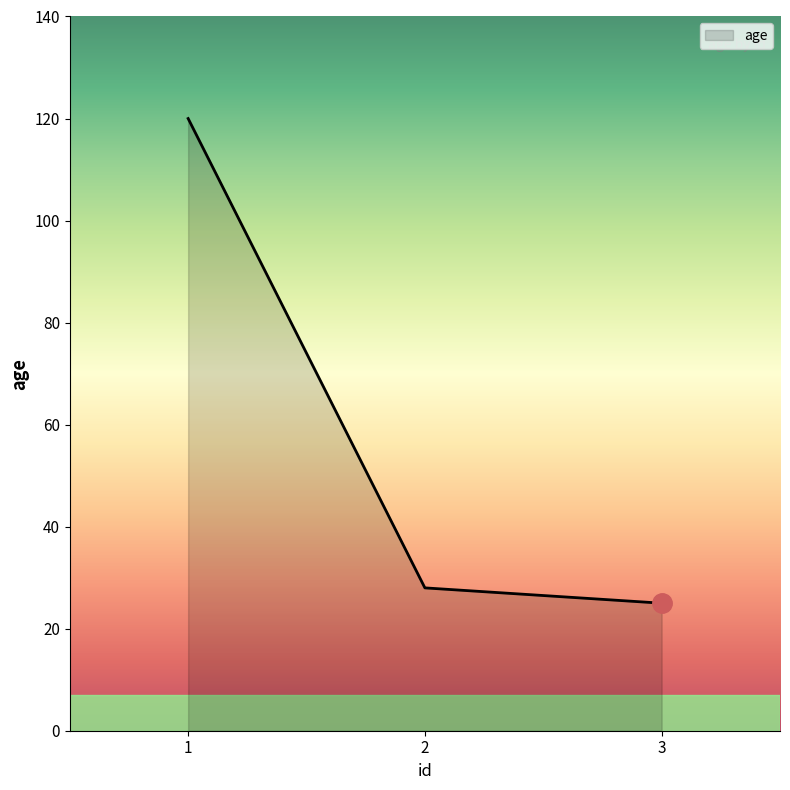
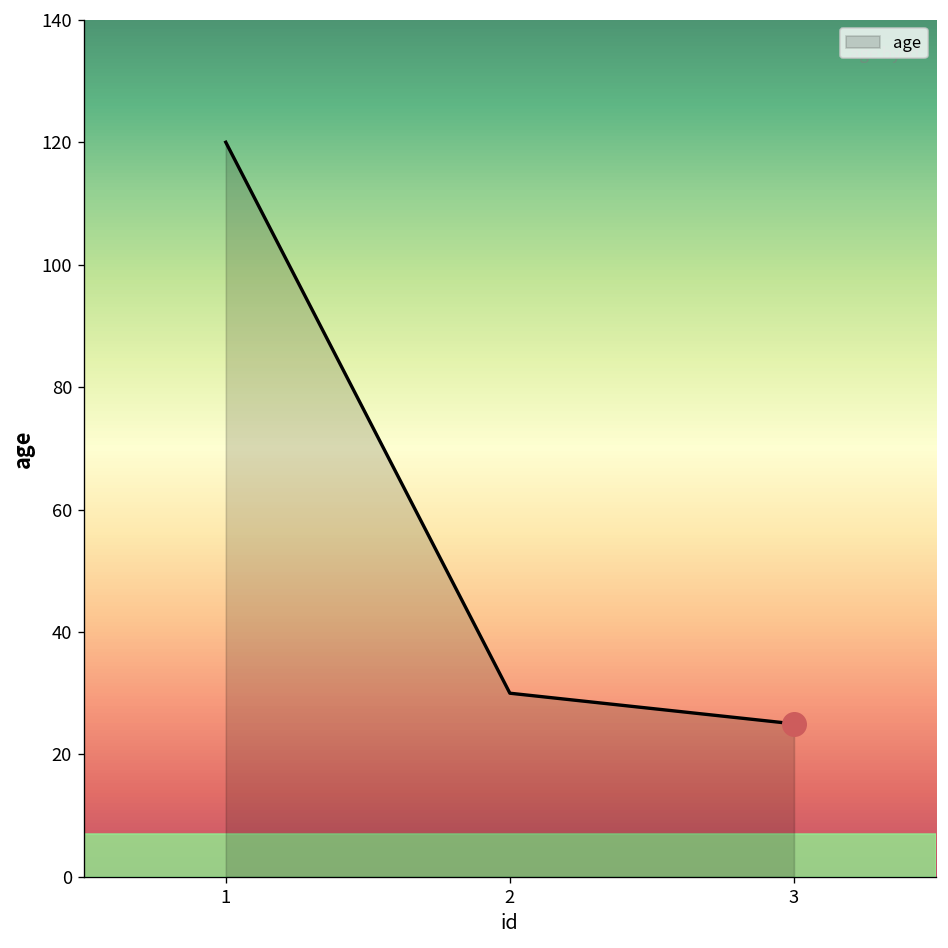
age, 2: 28 -> 30
